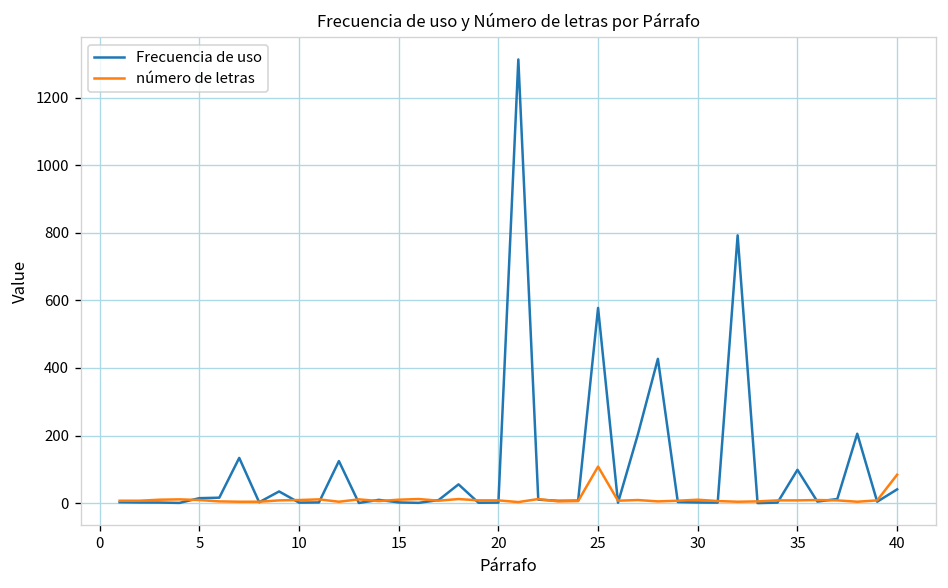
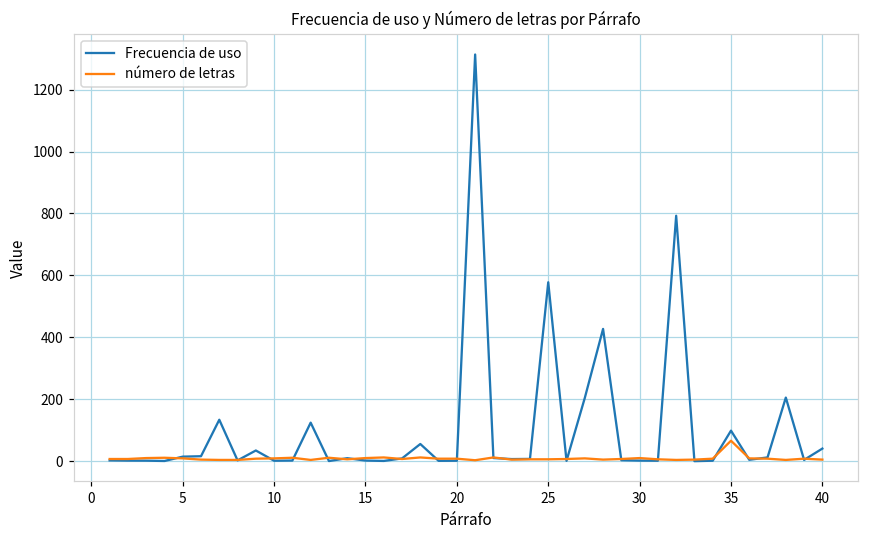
número de letras, 25: 110 -> 10
número de letras, 35: 10 -> 70
número de letras, 40: 80 -> 10
